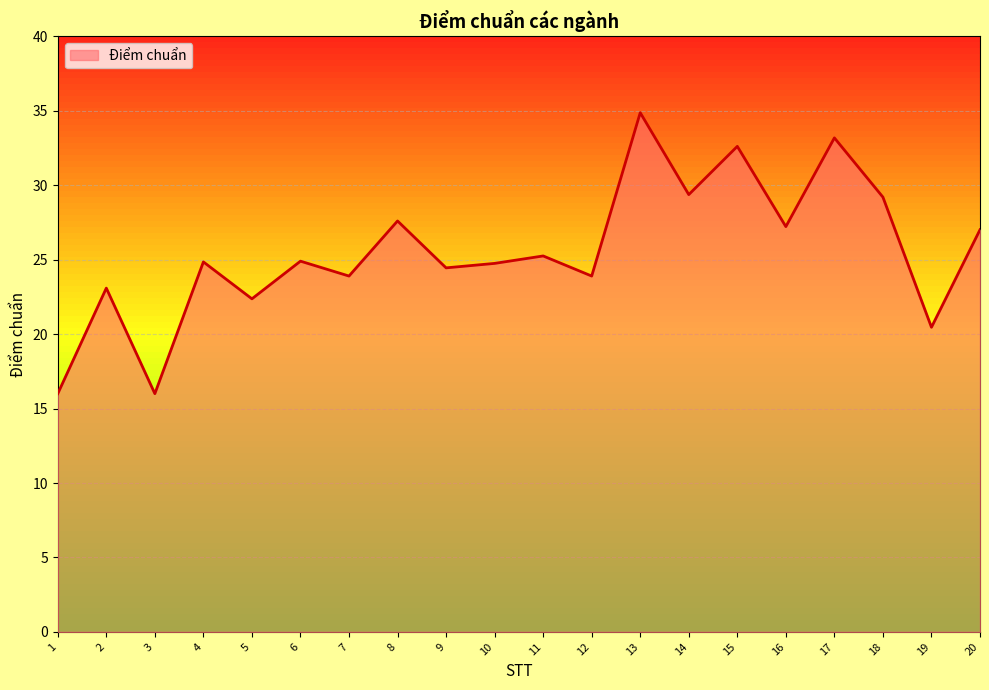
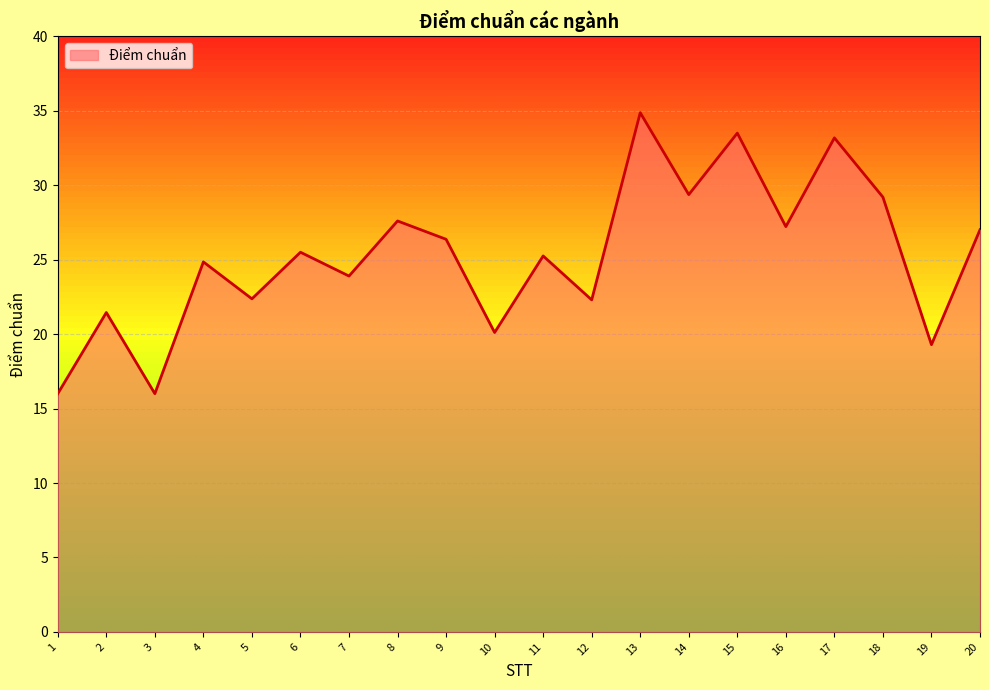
2: 23.1 -> 21.5
6: 24.9 -> 25.5
9: 24.5 -> 26.4
10: 24.8 -> 20.1
12: 23.9 -> 22.3
15: 32.6 -> 33.5
19: 20.5 -> 19.3
